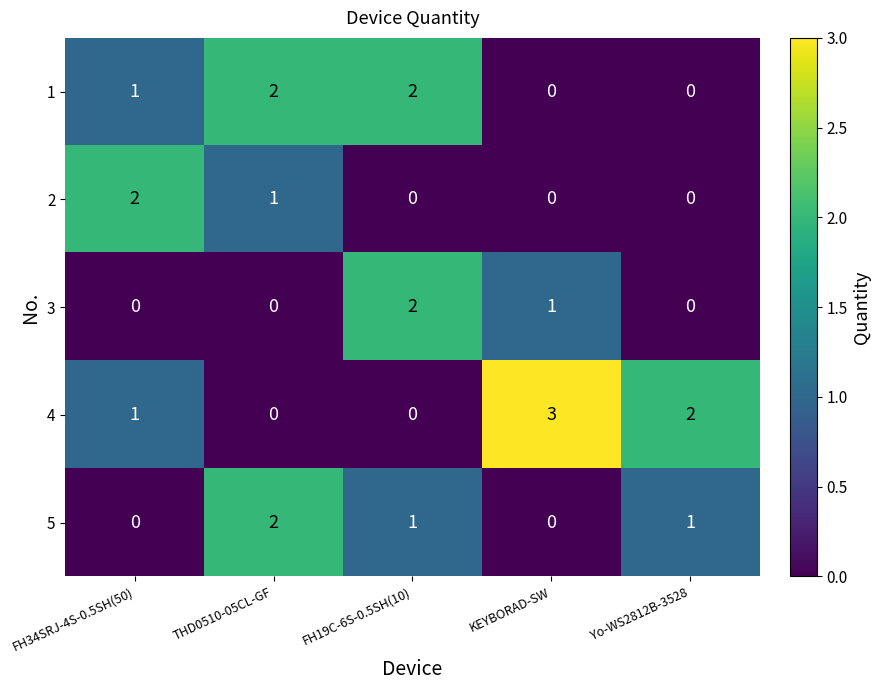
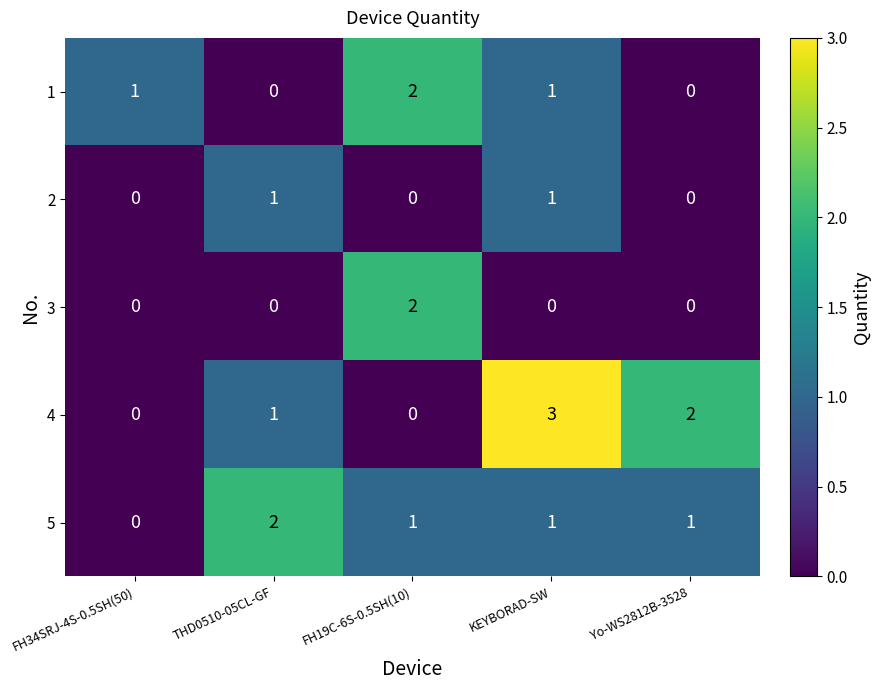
1, THD0510-05CL-GF: 2 -> 0
1, KEYBORAD-SW: 0 -> 1
2, FH34SRJ-4S-0.5SH(50): 2 -> 0
2, KEYBORAD-SW: 0 -> 1
3, KEYBORAD-SW: 1 -> 0
4, FH34SRJ-4S-0.5SH(50): 1 -> 0
4, THD0510-05CL-GF: 0 -> 1
5, KEYBORAD-SW: 0 -> 1
